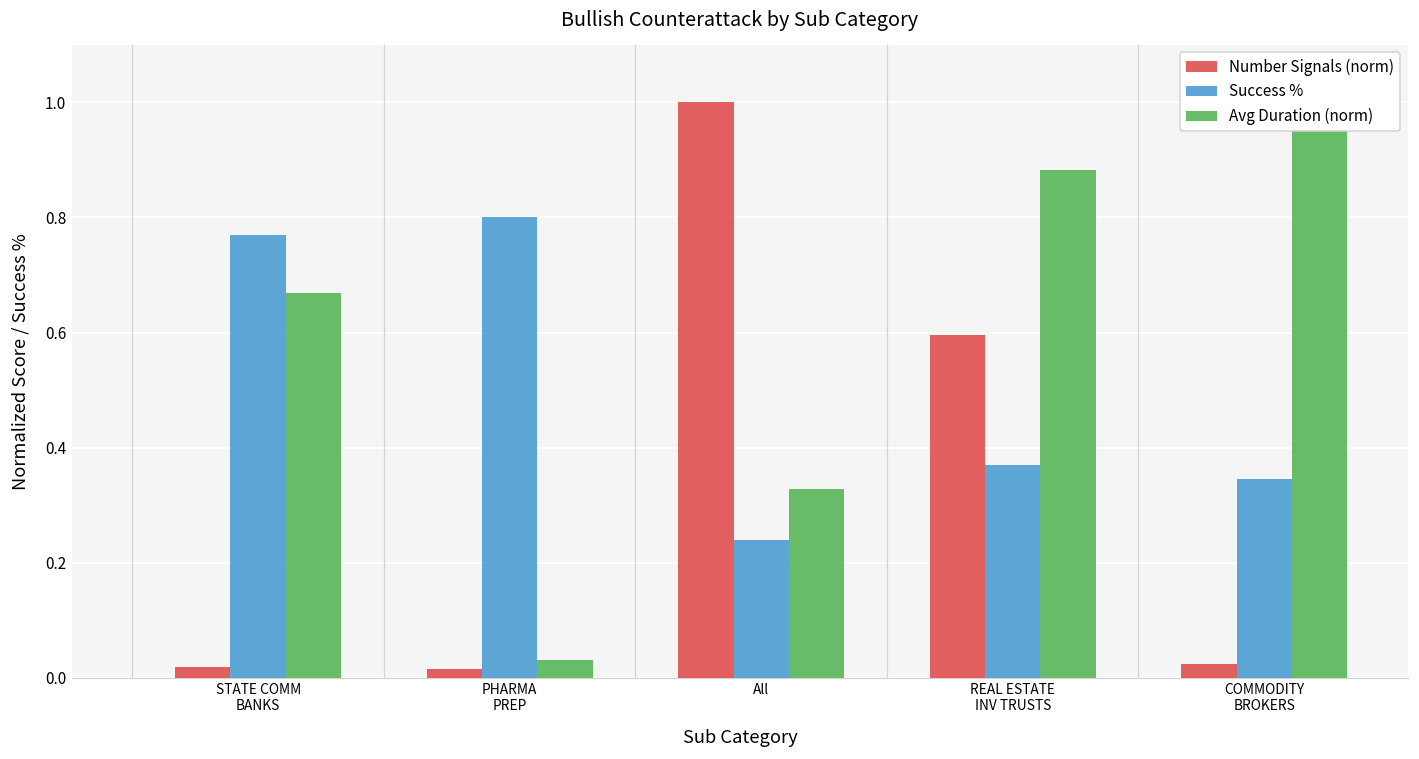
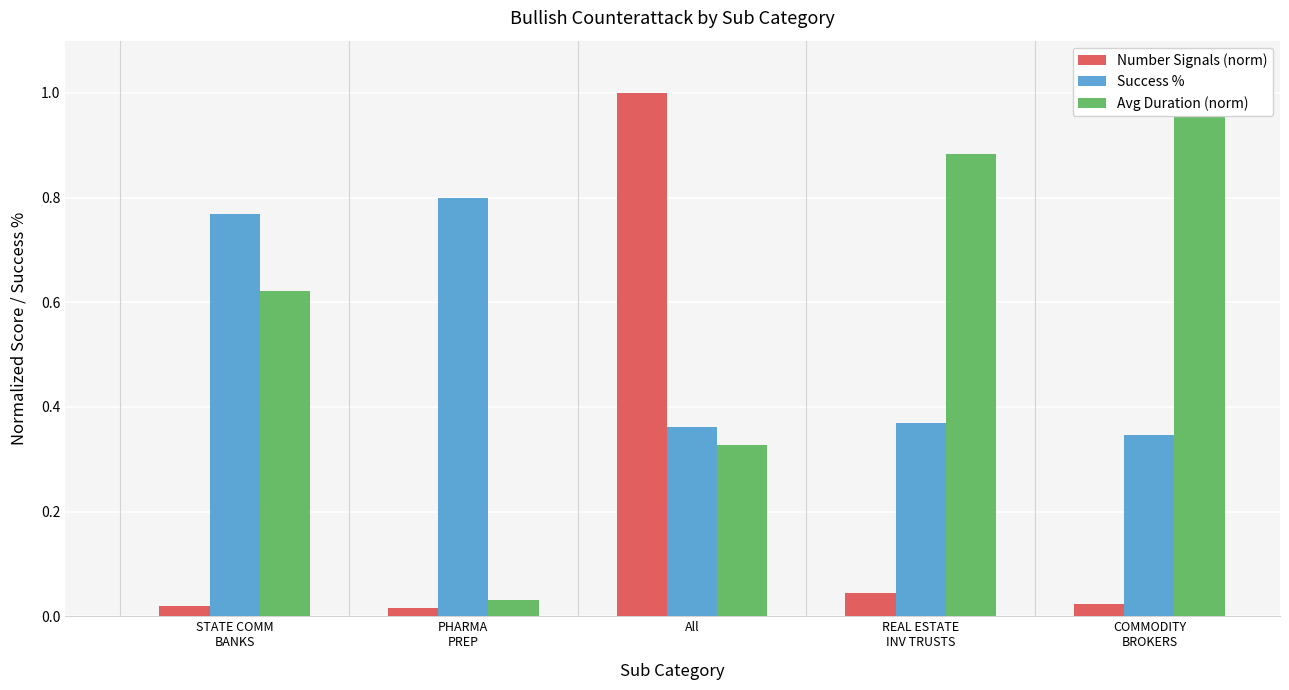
Avg Duration (norm), STATE COMM BANKS: 0.67 -> 0.62
Success %, All: 0.24 -> 0.36
Number Signals (norm), REAL ESTATE INV TRUSTS: 0.60 -> 0.04
